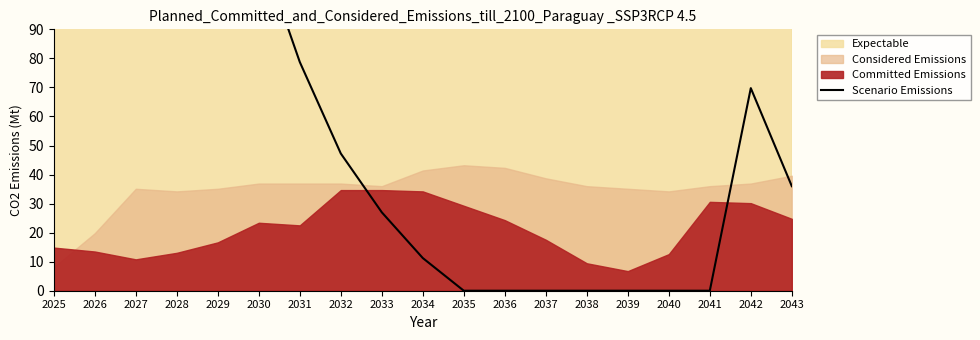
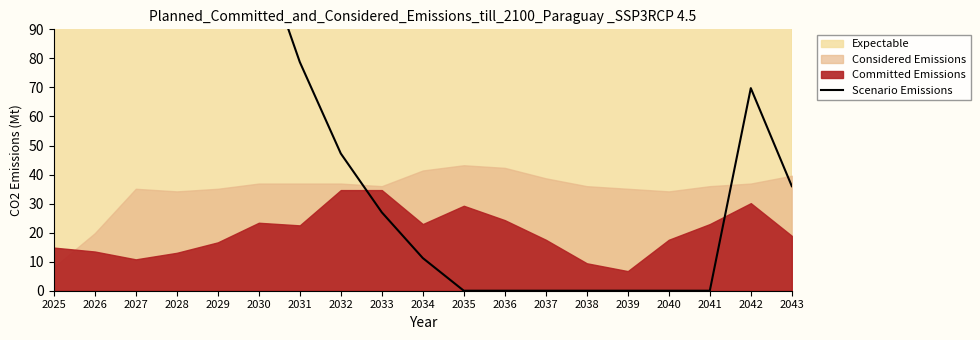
Committed Emissions, 2034: 34 -> 23
Committed Emissions, 2040: 13 -> 18
Committed Emissions, 2041: 31 -> 23
Committed Emissions, 2043: 25 -> 19
